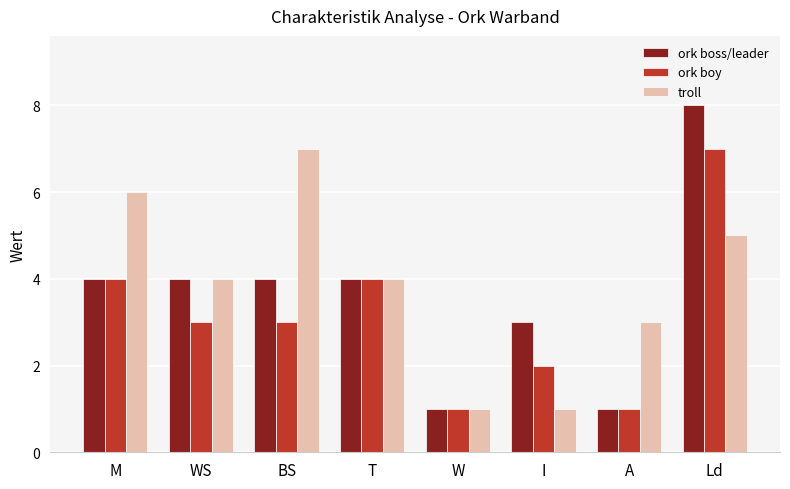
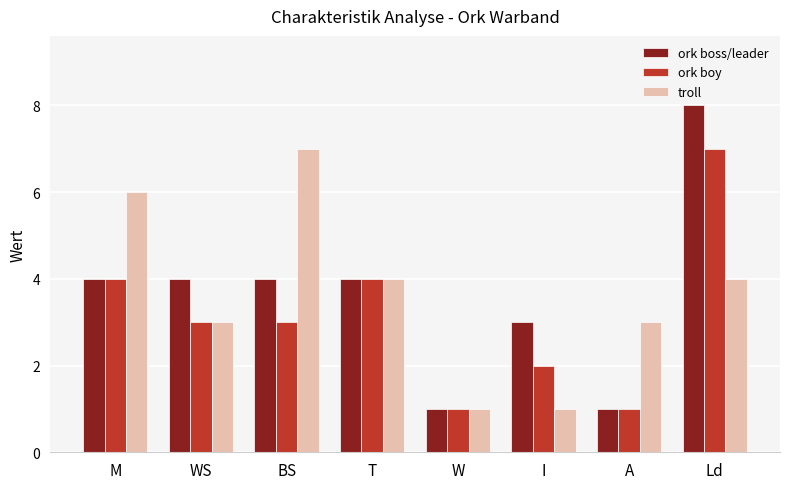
troll, WS: 4 -> 3
troll, Ld: 5 -> 4
